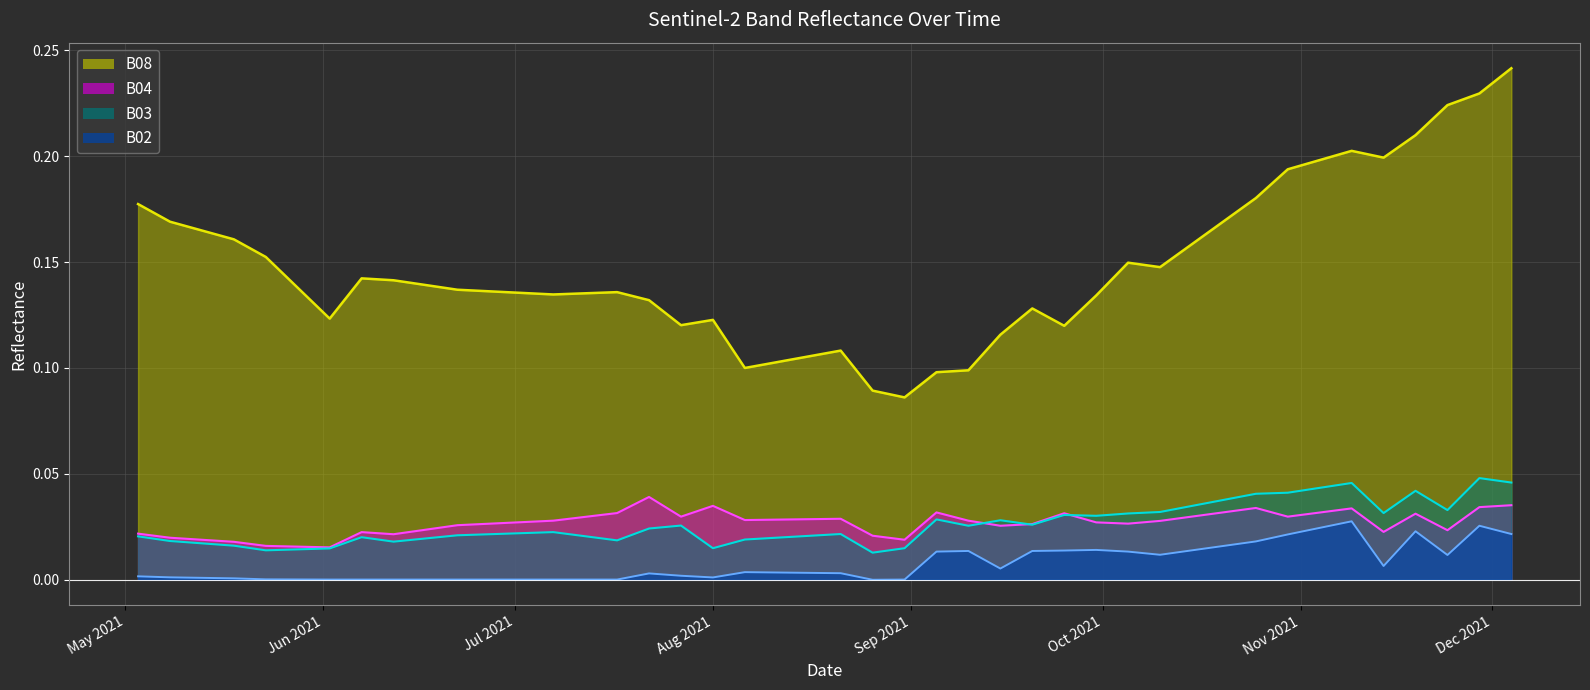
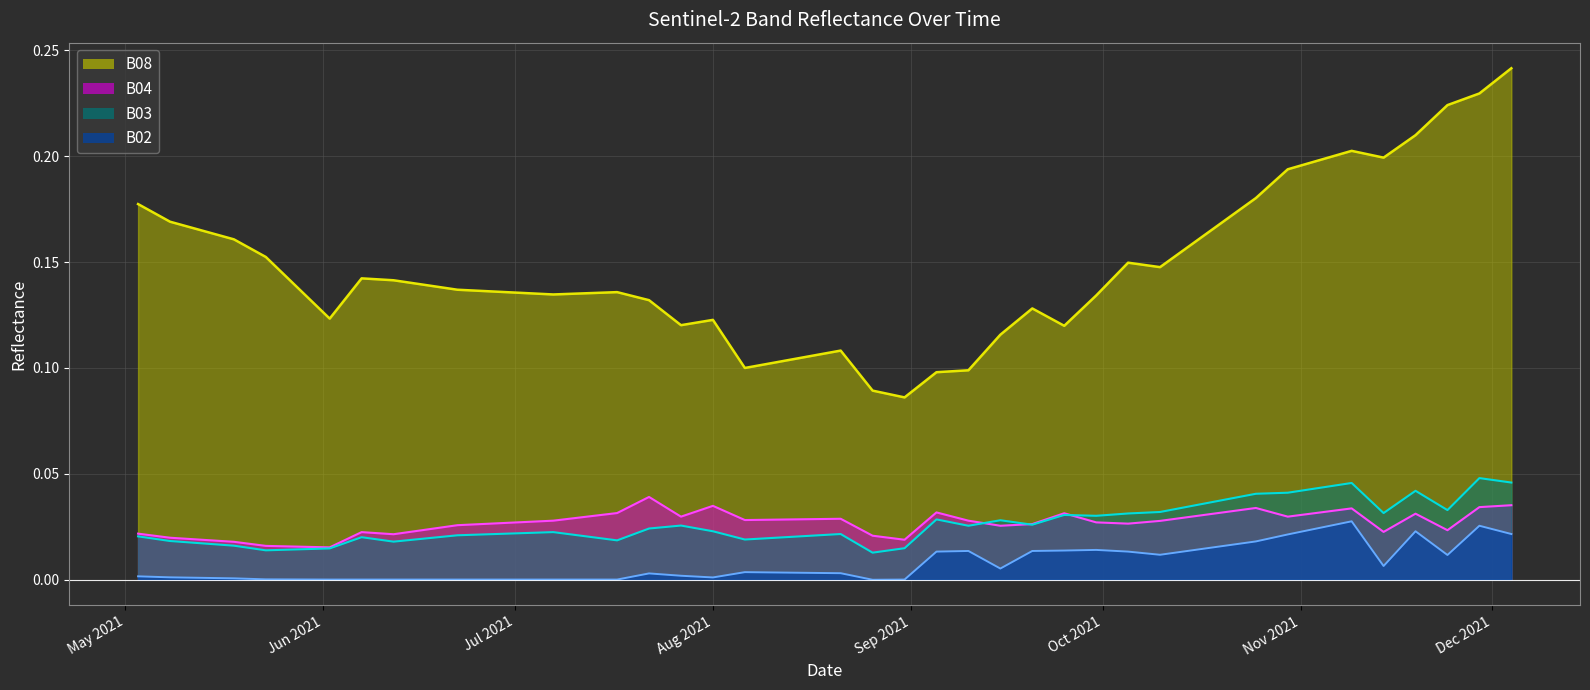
B03, Aug 2021: 0.015 -> 0.023
